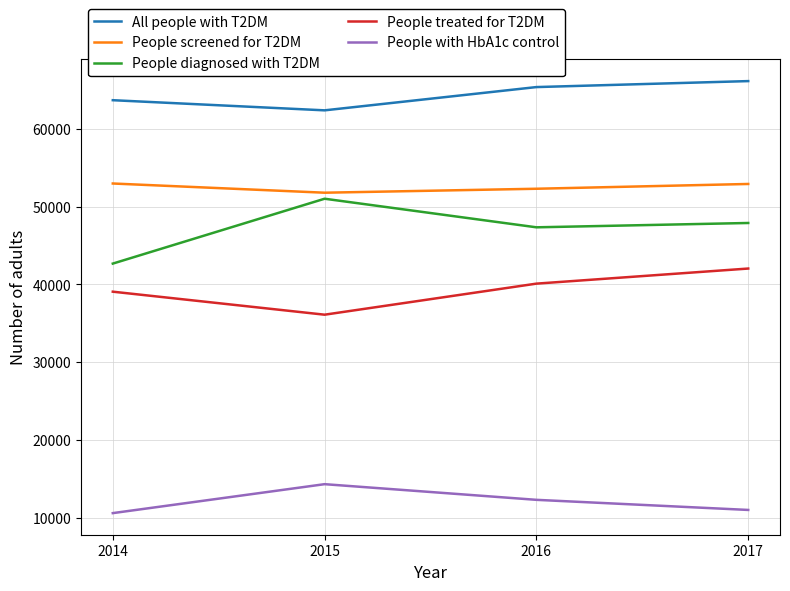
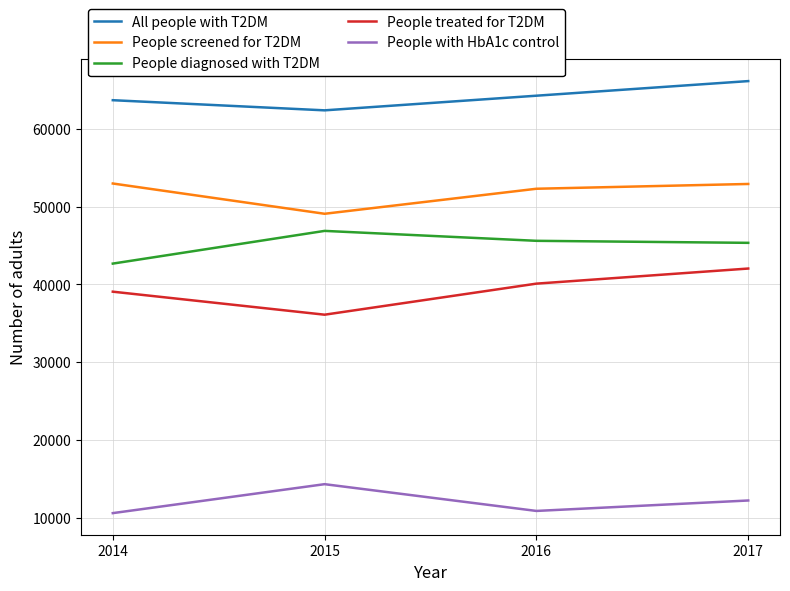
People screened for T2DM, 2015: 52000 -> 49000
People diagnosed with T2DM, 2015: 51000 -> 47000
All people with T2DM, 2016: 65000 -> 64000
People diagnosed with T2DM, 2016: 47000 -> 46000
People with HbA1c control, 2016: 12000 -> 11000
People diagnosed with T2DM, 2017: 48000 -> 45000
People with HbA1c control, 2017: 11000 -> 12000
